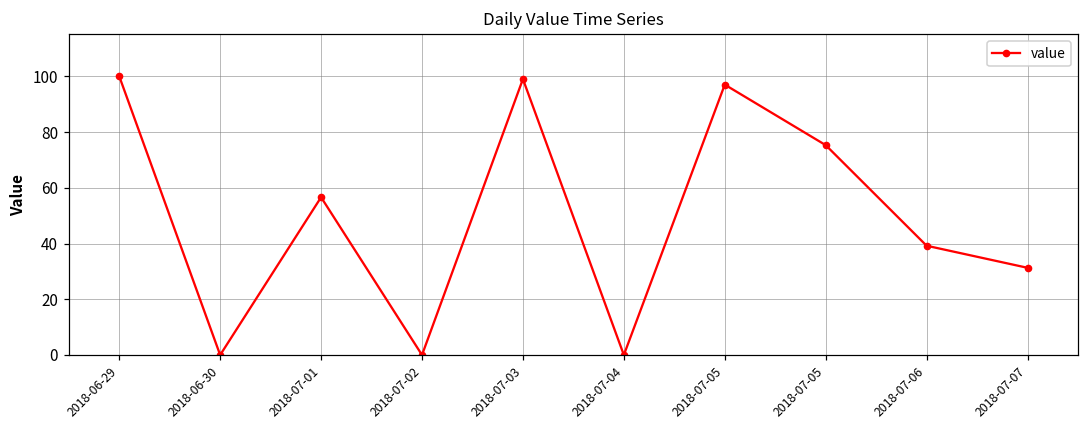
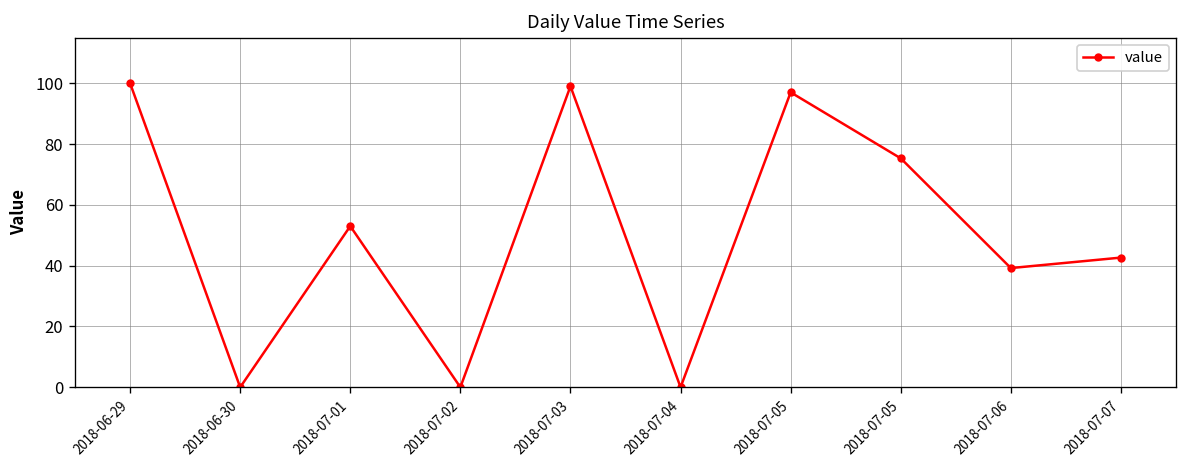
2018-07-01: 57 -> 53
2018-07-07: 31 -> 43
